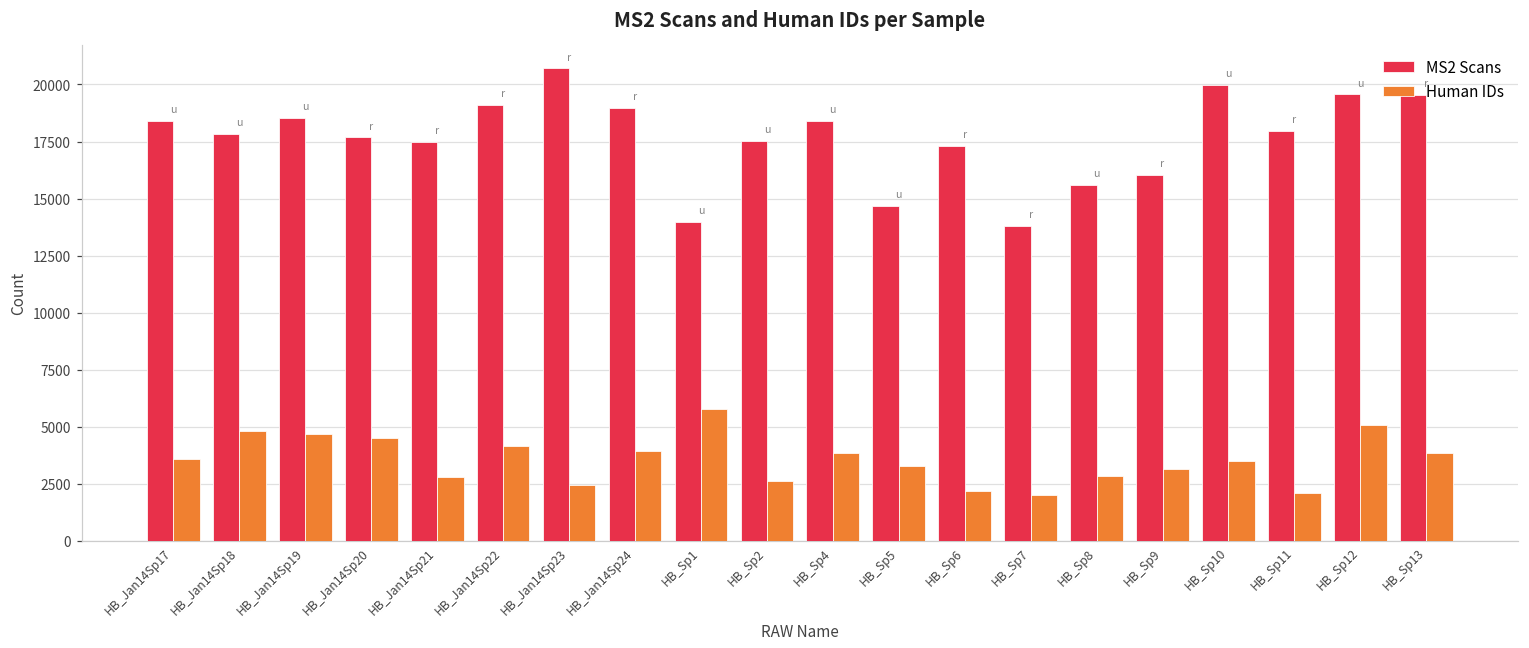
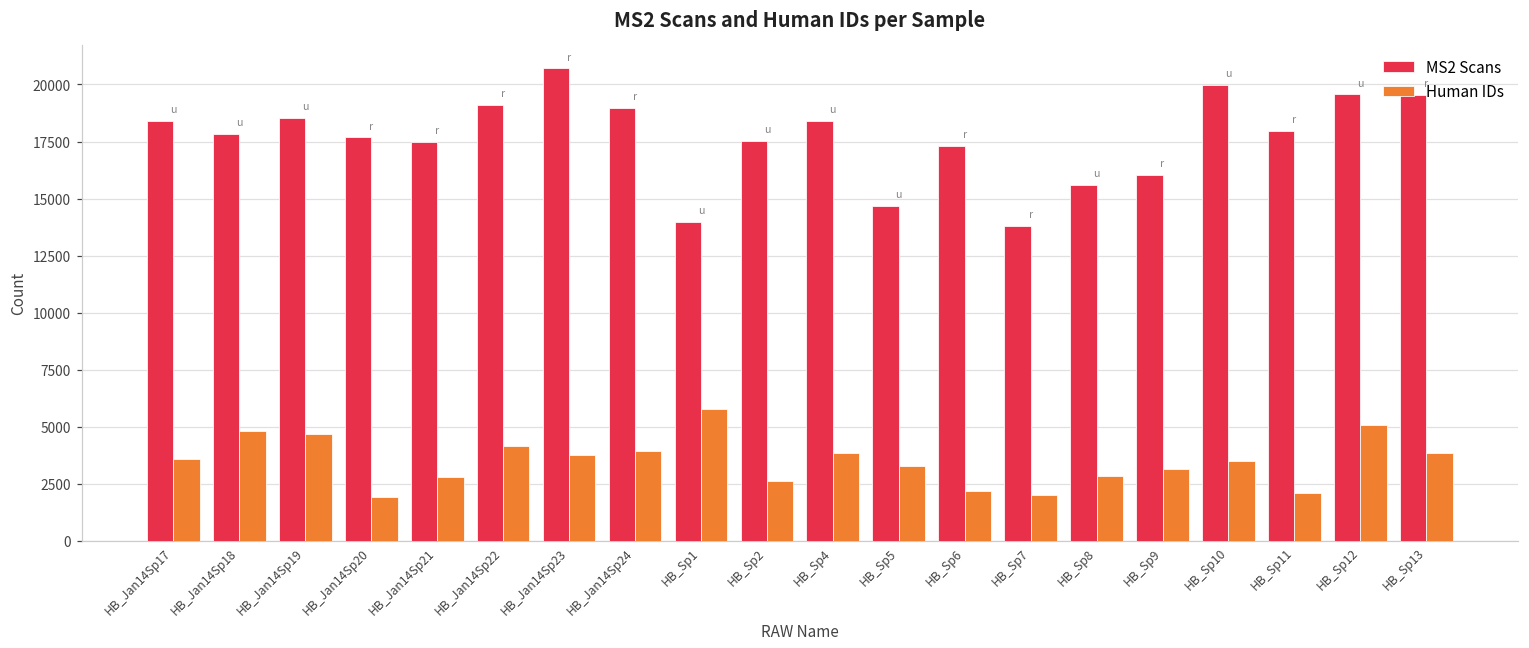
Human IDs, HB_Jan14Sp20: 4500 -> 1900
Human IDs, HB_Jan14Sp23: 2500 -> 3800
